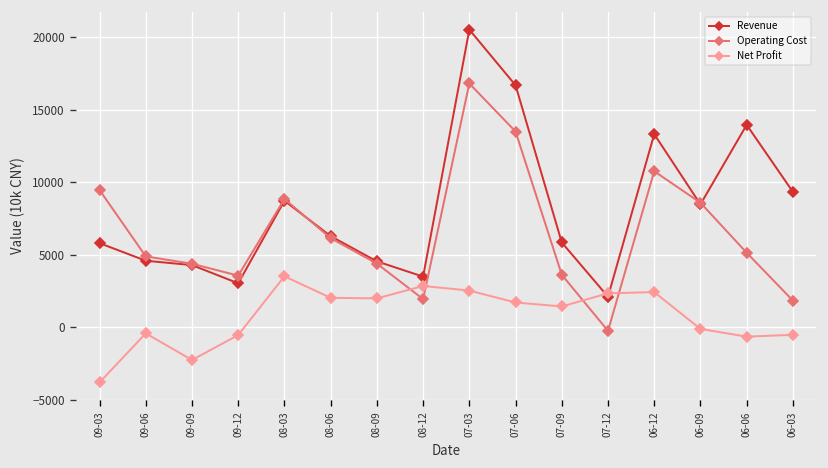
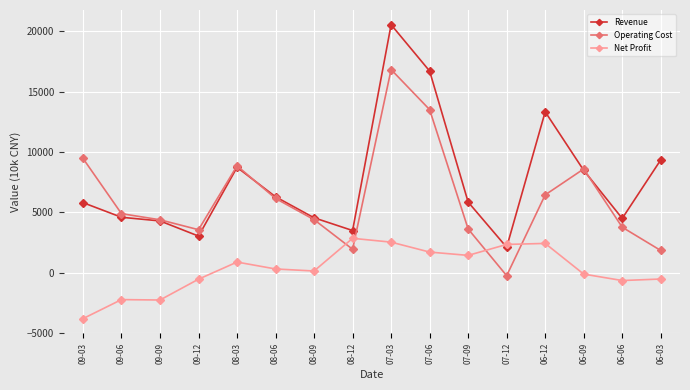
Net Profit, 09-06: -400 -> -2200
Net Profit, 08-03: 3500 -> 900
Net Profit, 08-06: 2000 -> 300
Net Profit, 08-09: 2000 -> 200
Operating Cost, 06-12: 10800 -> 6500
Revenue, 06-06: 14000 -> 4500
Operating Cost, 06-06: 5200 -> 3800
